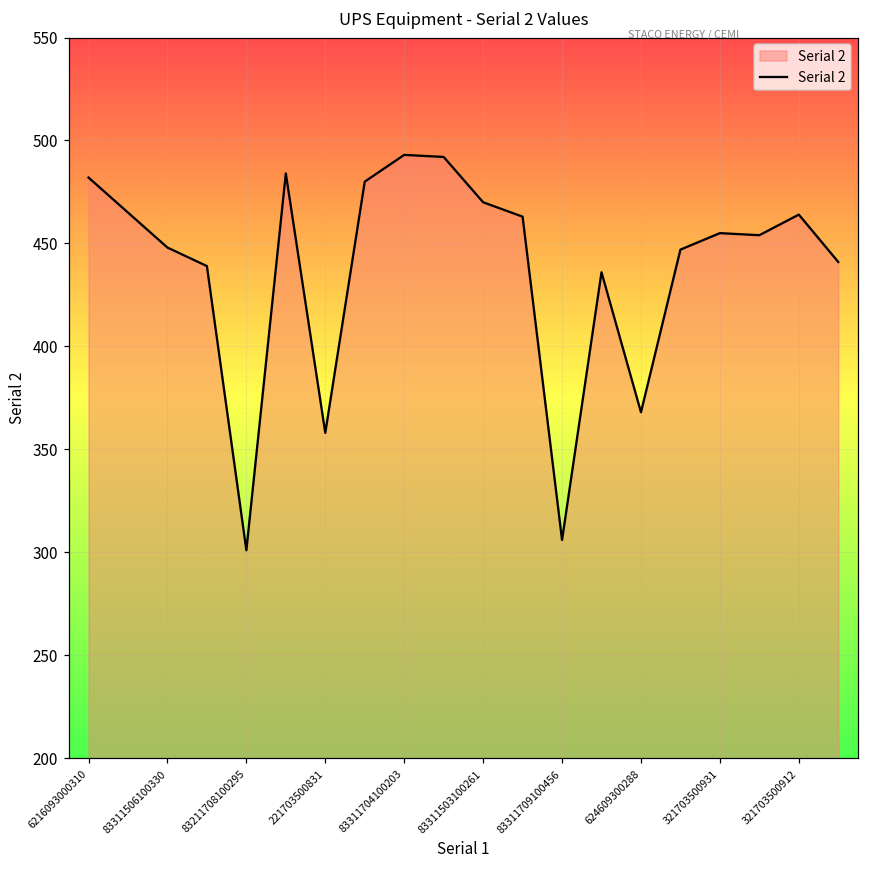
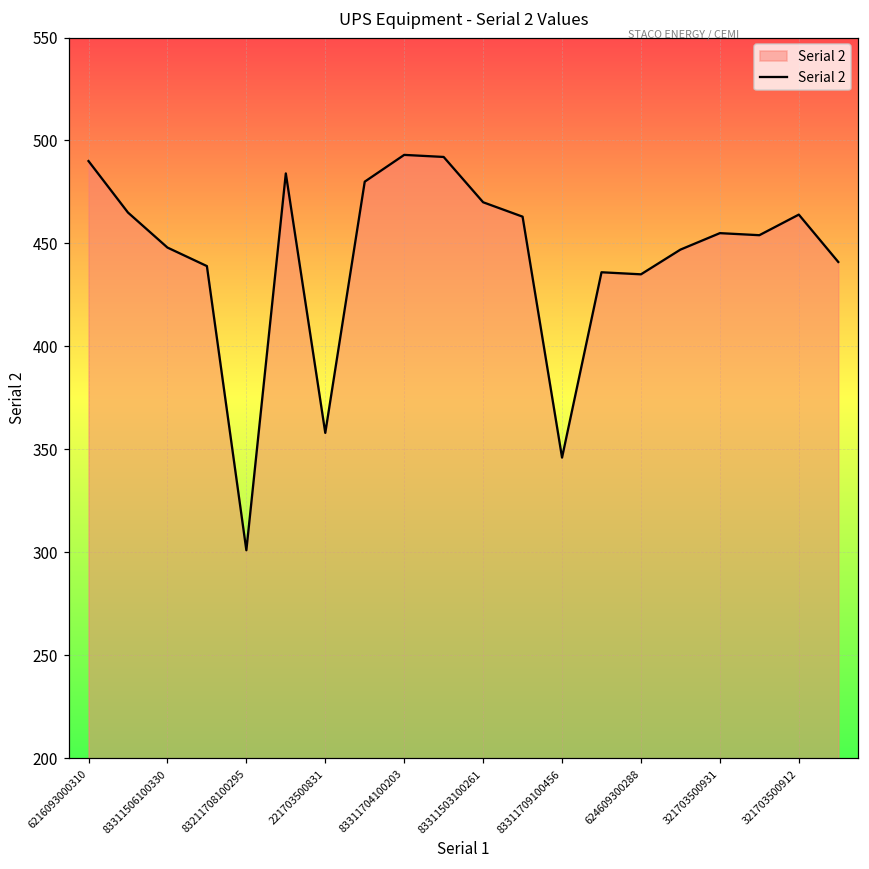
6216093000310: 482 -> 490
83311709100456: 306 -> 346
624609300288: 368 -> 435
